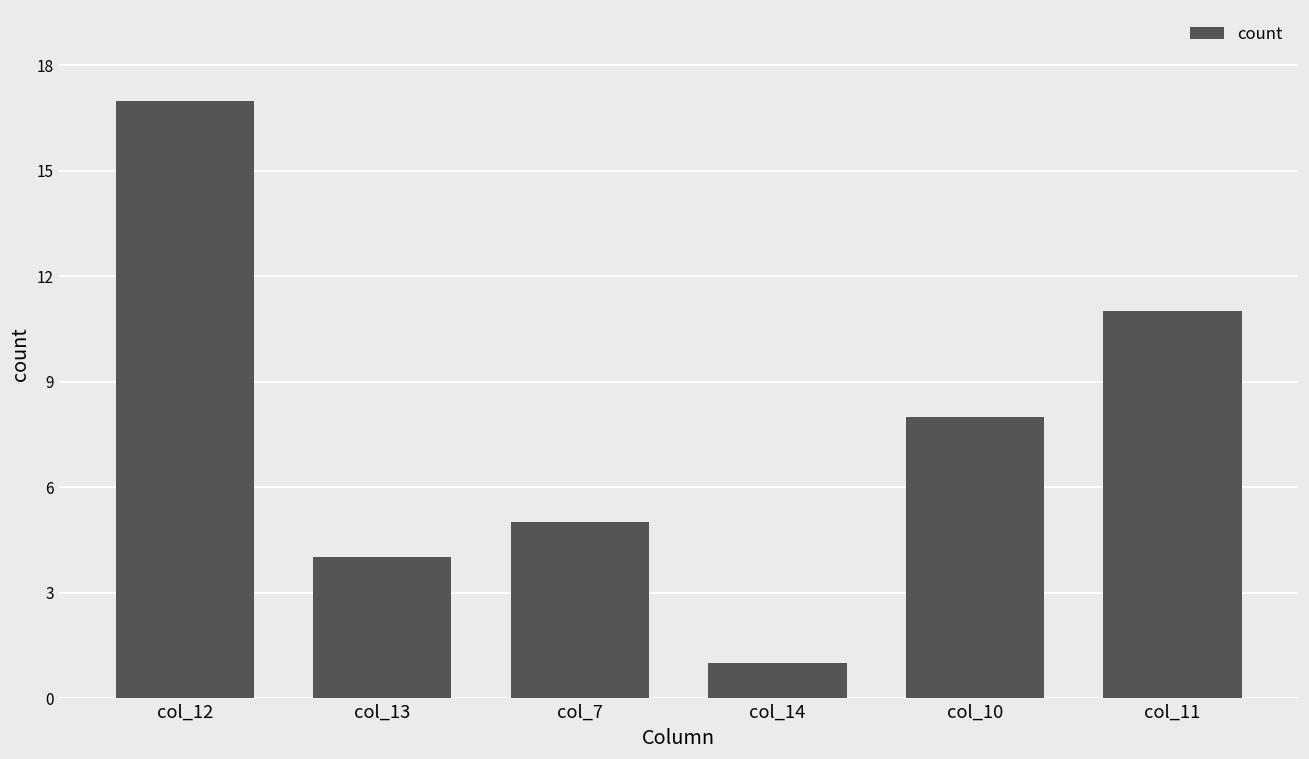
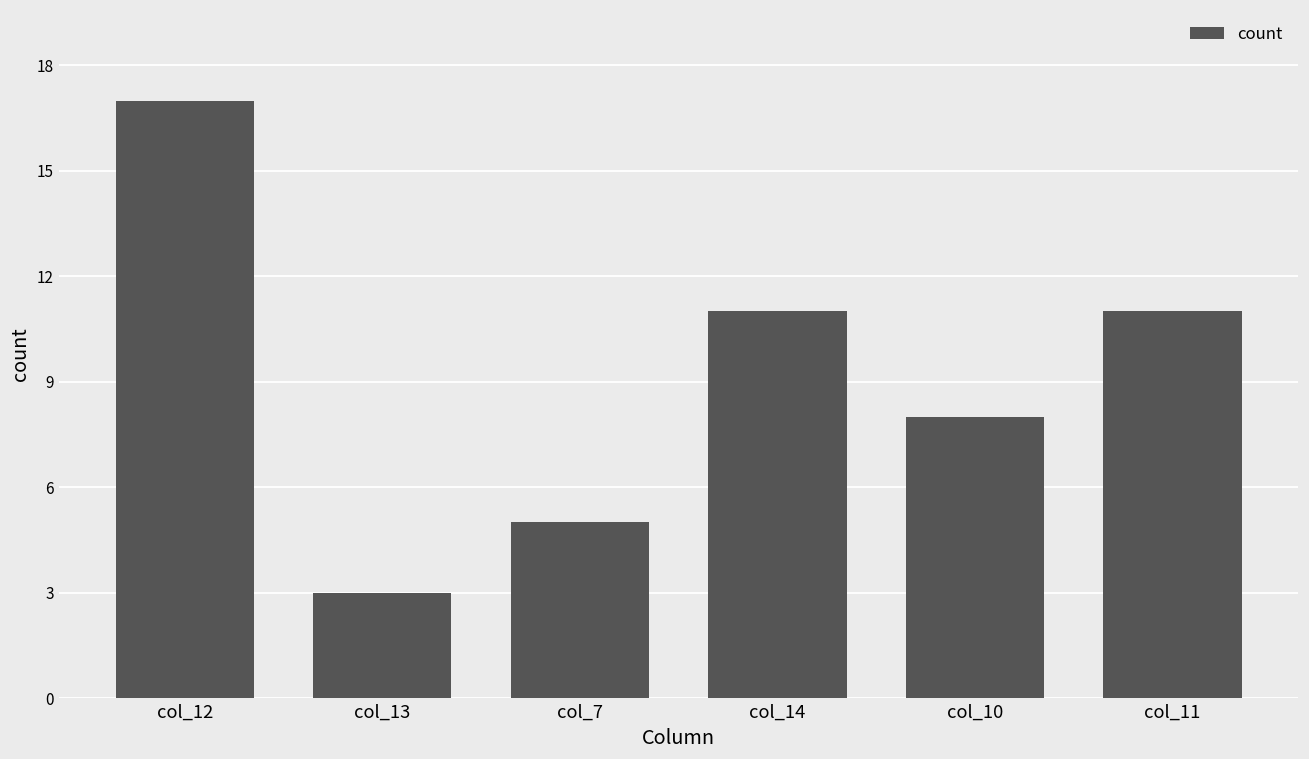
col_13: 4 -> 3
col_14: 1 -> 11
